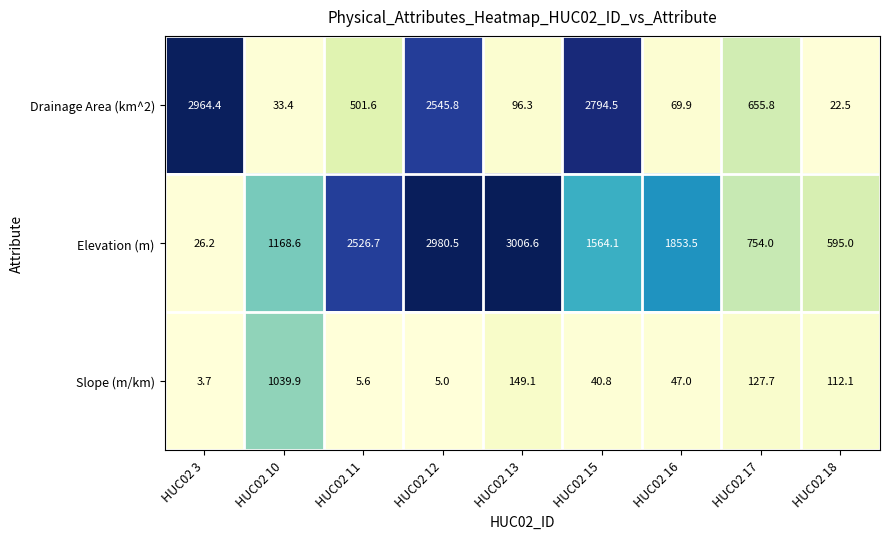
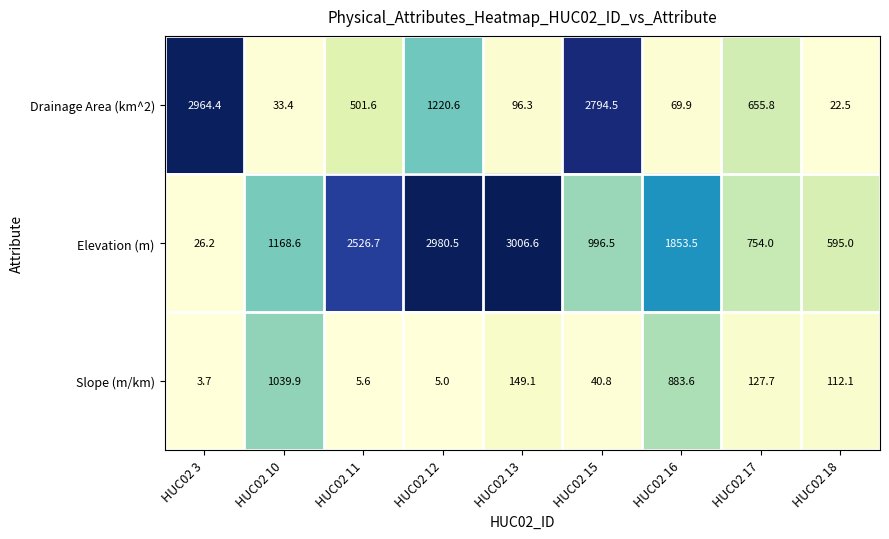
Drainage Area (km^2), HUC02 12: 2545.8 -> 1220.6
Elevation (m), HUC02 15: 1564.1 -> 996.5
Slope (m/km), HUC02 16: 47.0 -> 883.6
